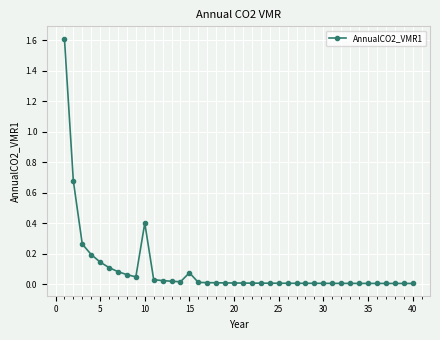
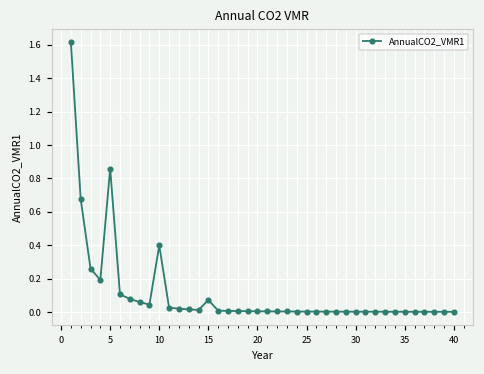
5: 0.14 -> 0.86
